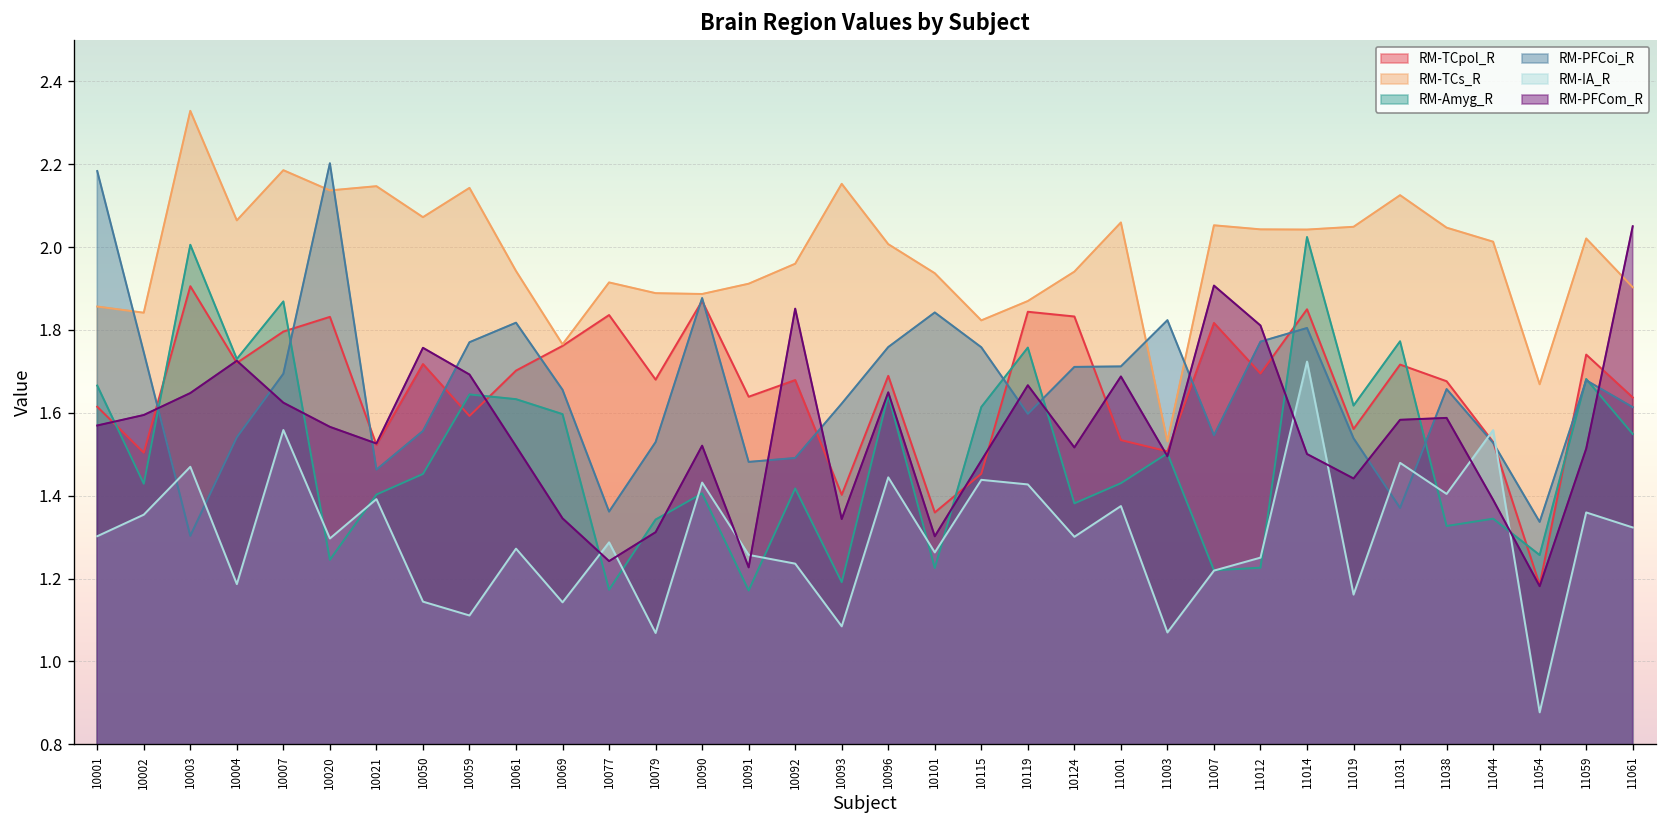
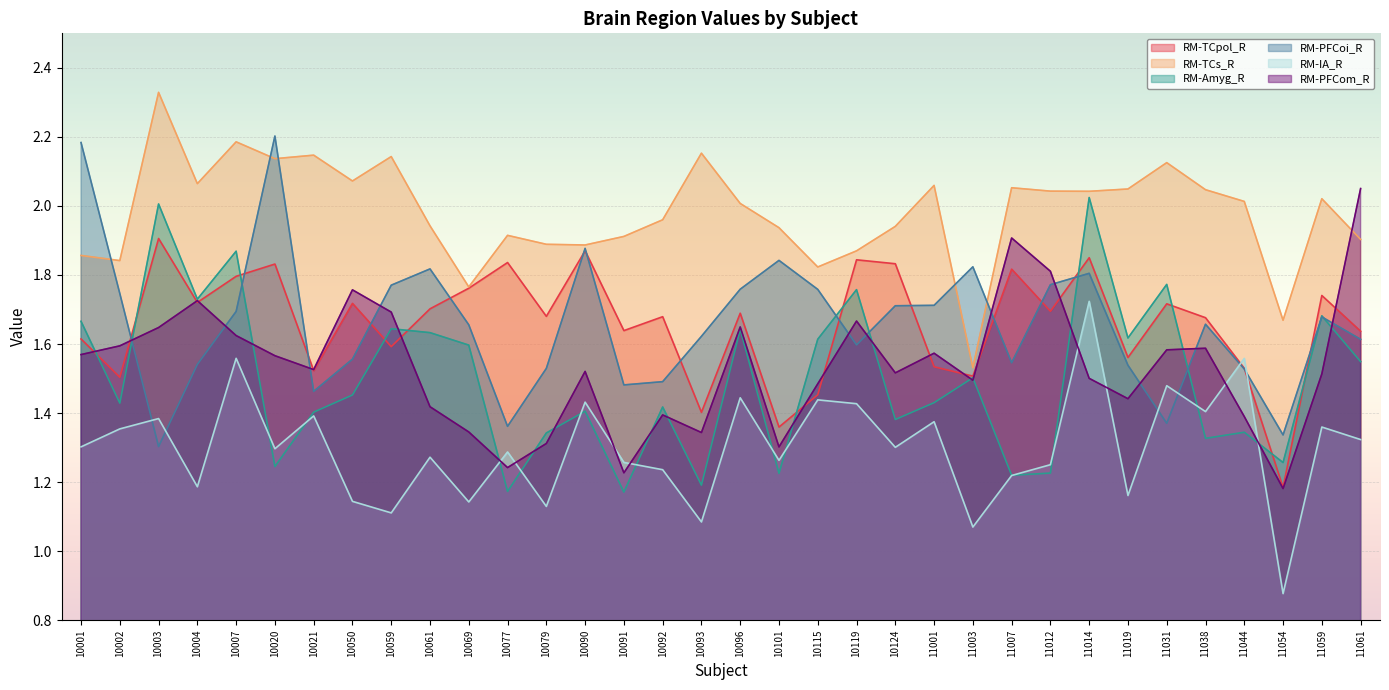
RM-IA_R, 10003: 1.47 -> 1.38
RM-PFCom_R, 10061: 1.52 -> 1.42
RM-IA_R, 10079: 1.07 -> 1.13
RM-PFCom_R, 10092: 1.85 -> 1.39
RM-PFCom_R, 11001: 1.69 -> 1.57
